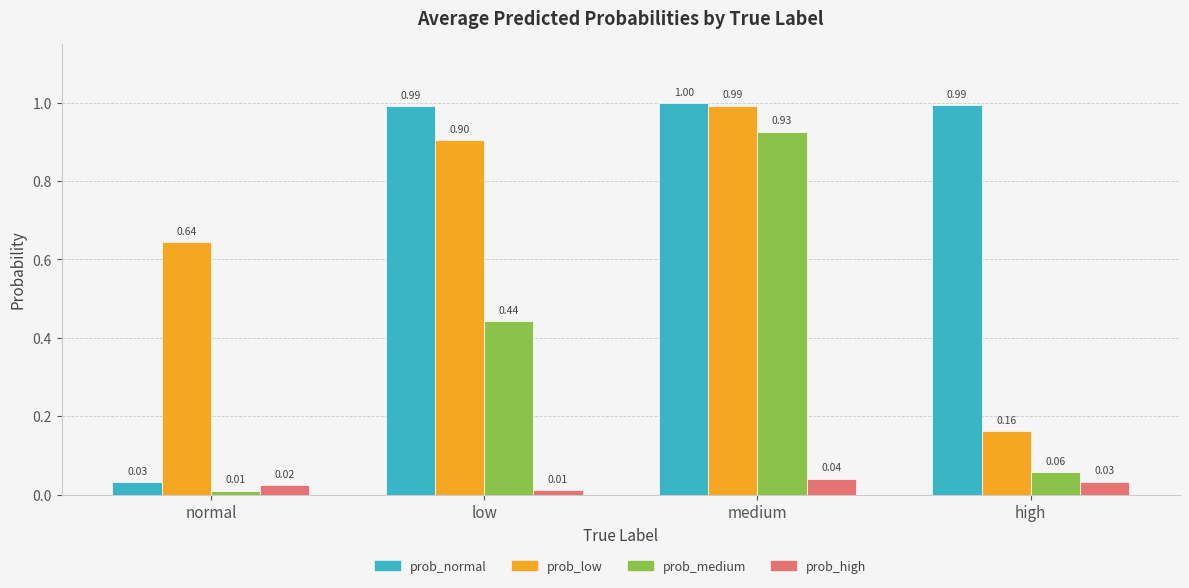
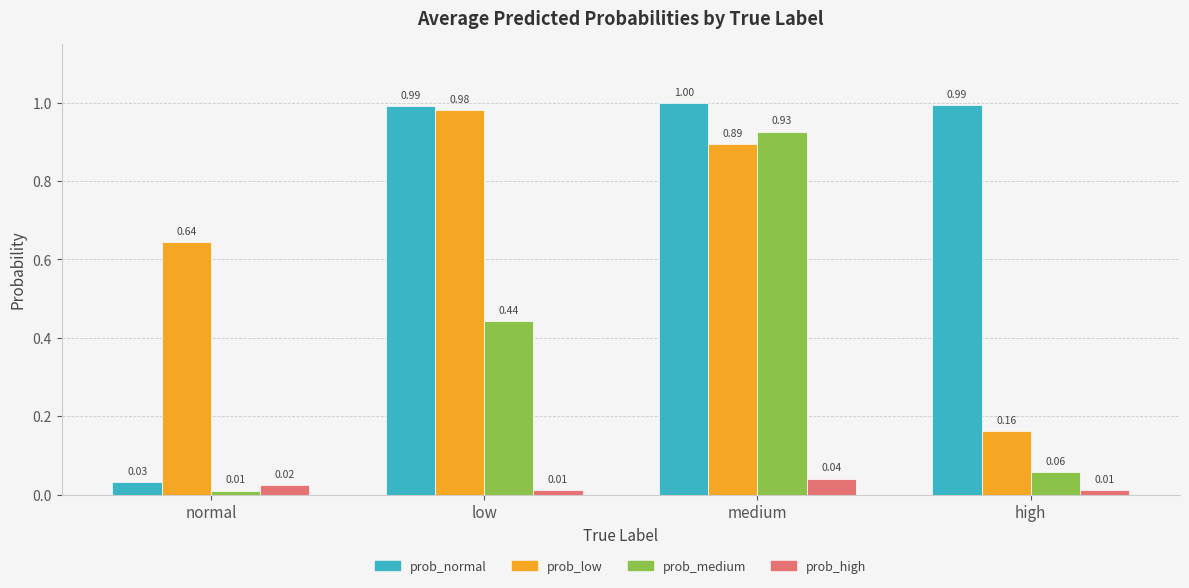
prob_low, low: 0.90 -> 0.98
prob_low, medium: 0.99 -> 0.89
prob_high, high: 0.03 -> 0.01
